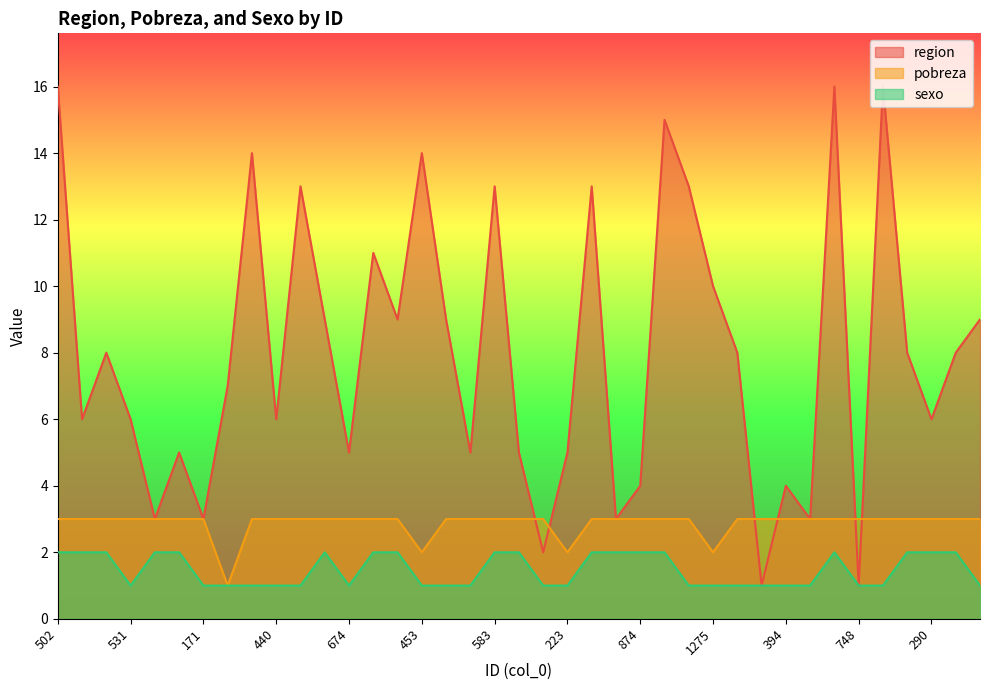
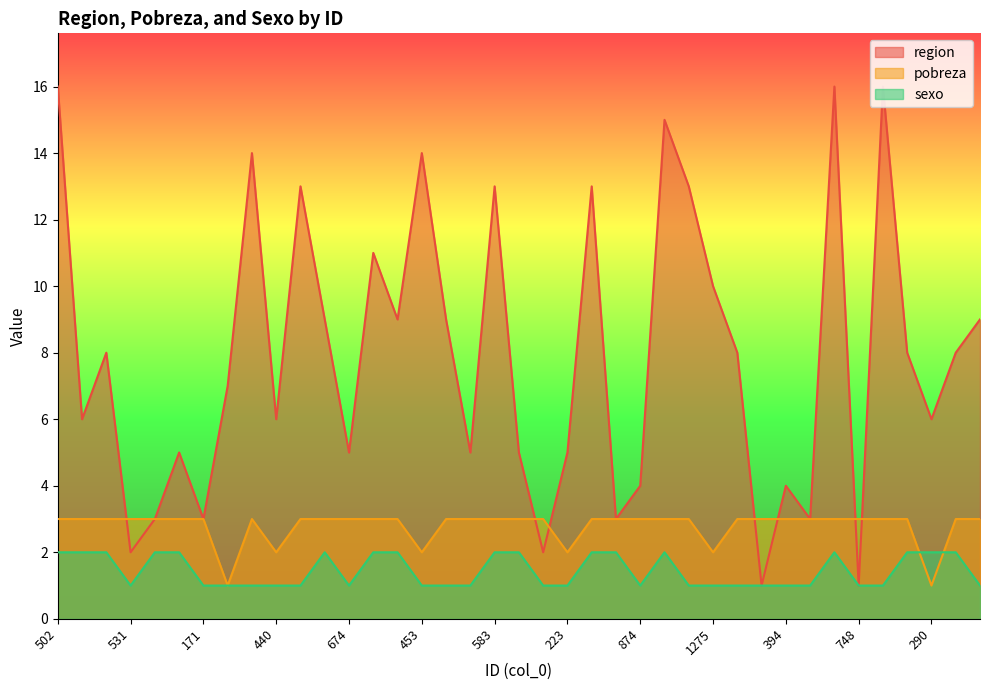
region, 531: 6 -> 2
pobreza, 440: 3 -> 2
sexo, 874: 2 -> 1
pobreza, 290: 3 -> 1
